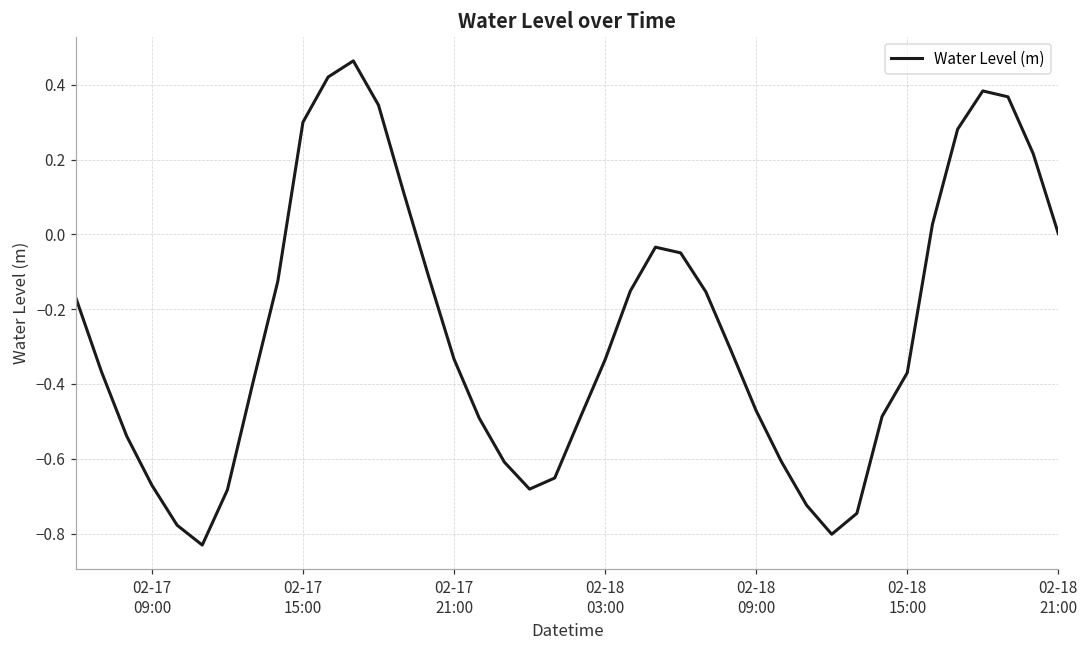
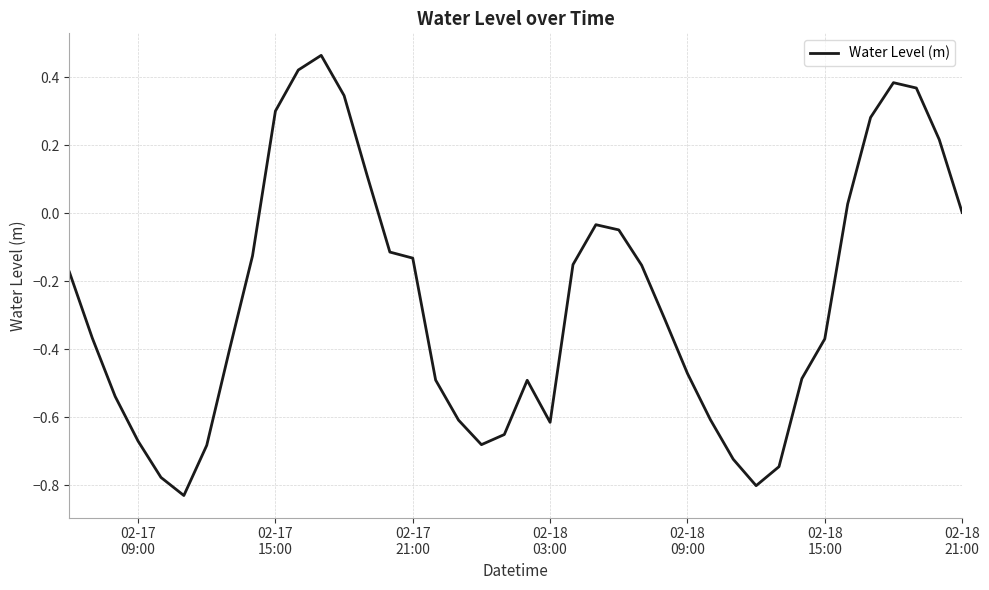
02-17 21:00: -0.33 -> -0.13
02-18 03:00: -0.34 -> -0.62
